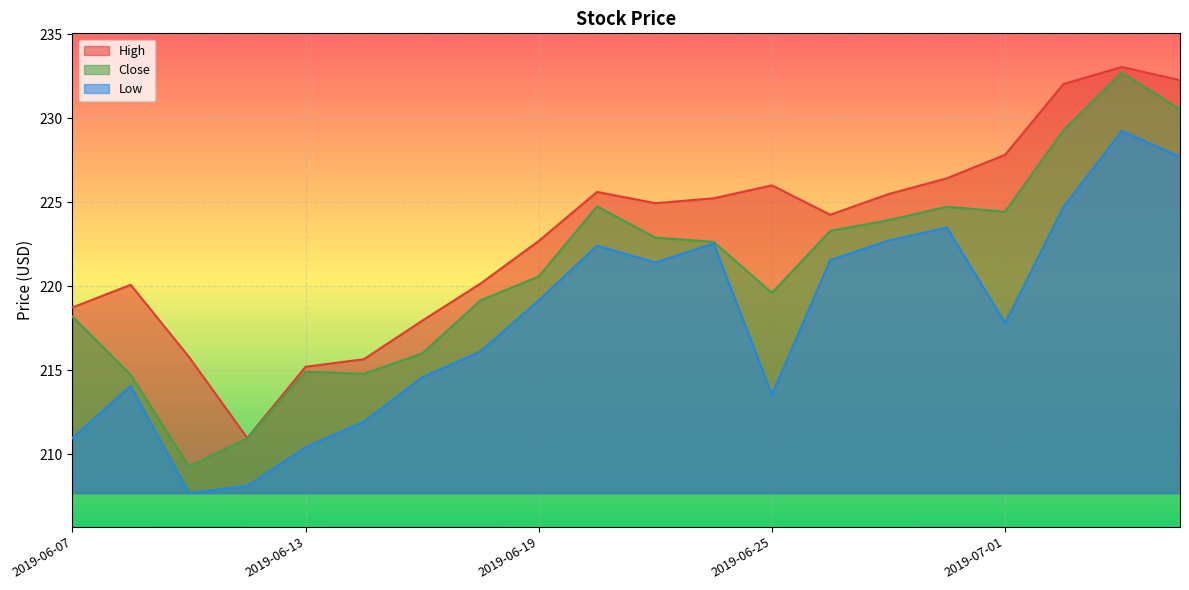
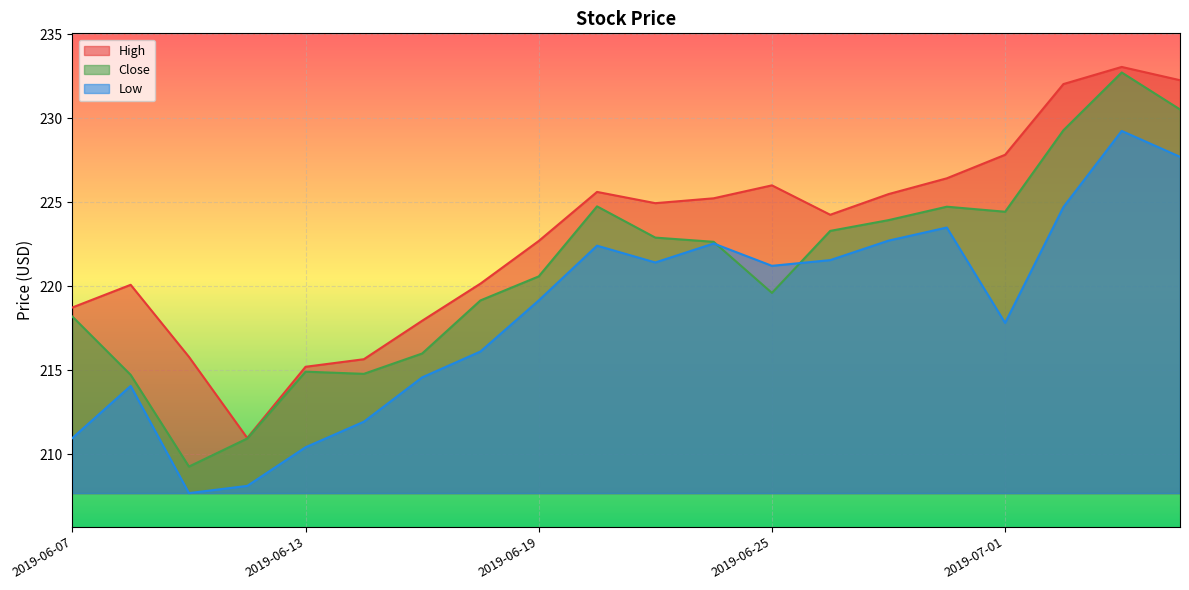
Low, 2019-06-25: 213.5 -> 221.2
